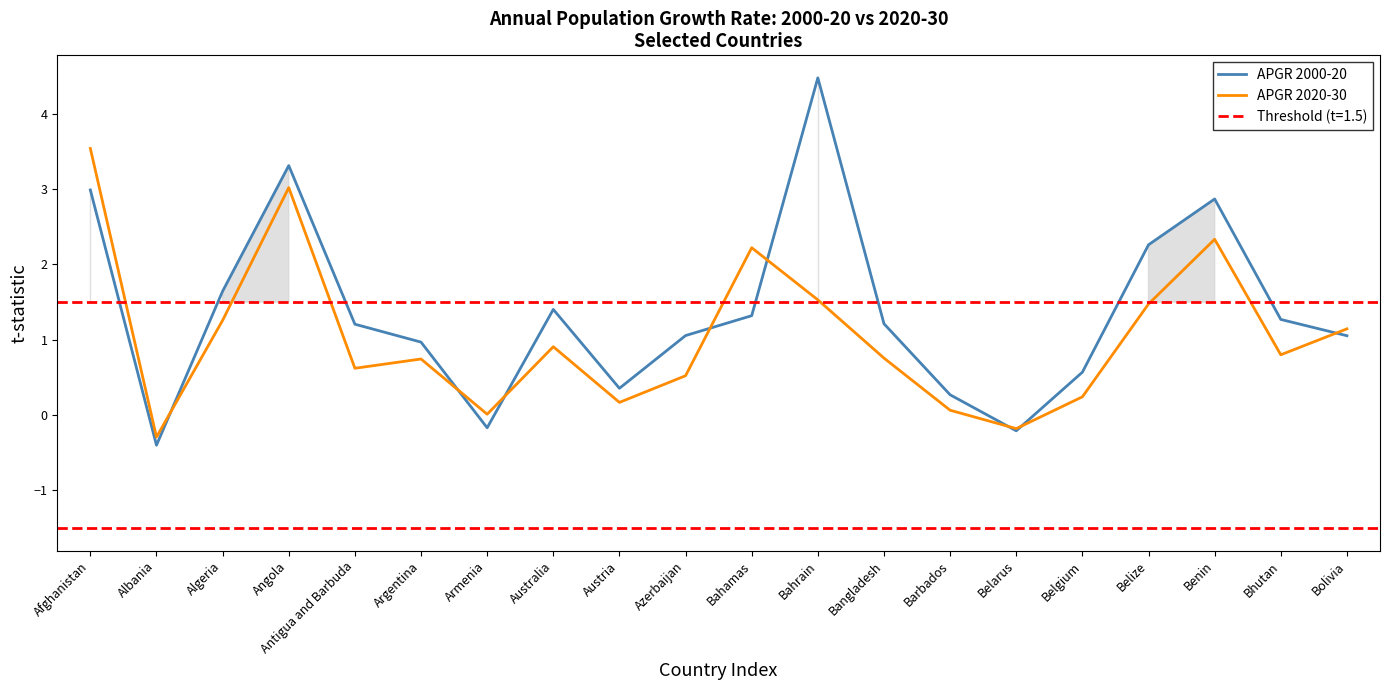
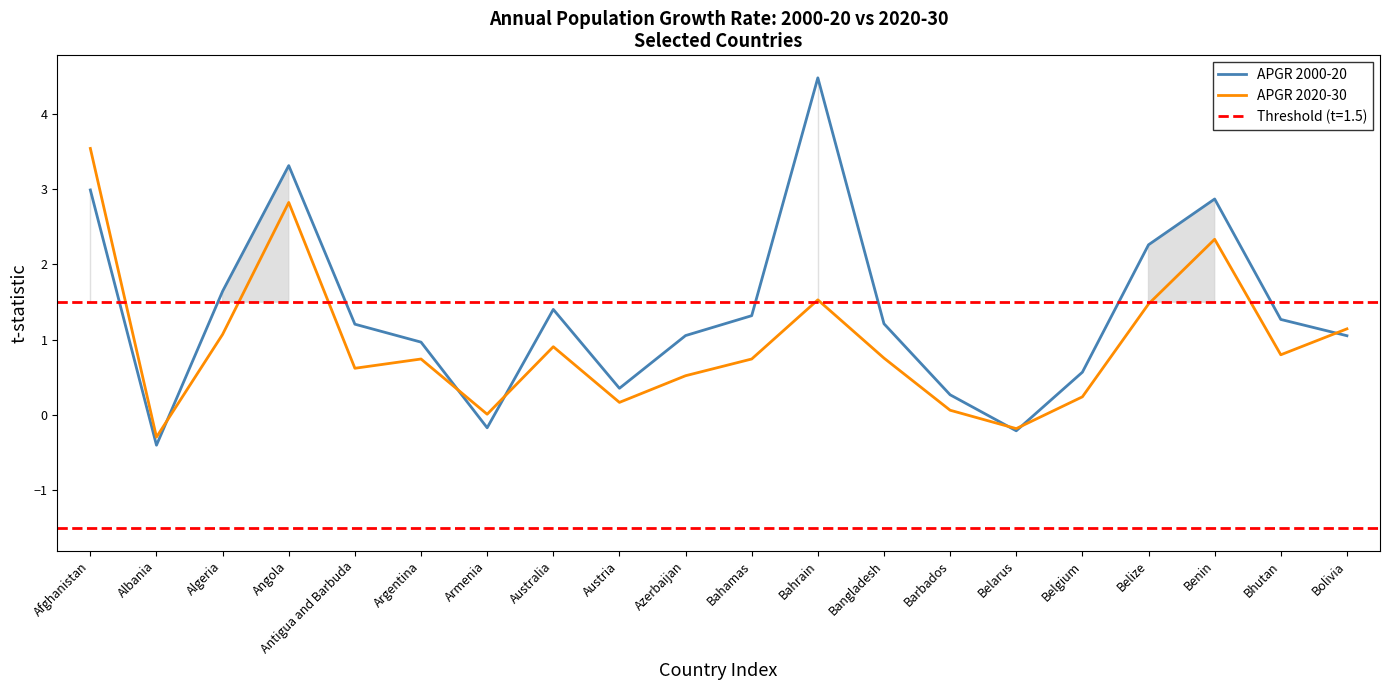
APGR 2020-30, Algeria: 1.3 -> 1.1
APGR 2020-30, Angola: 3.0 -> 2.8
APGR 2020-30, Bahamas: 2.2 -> 0.7
